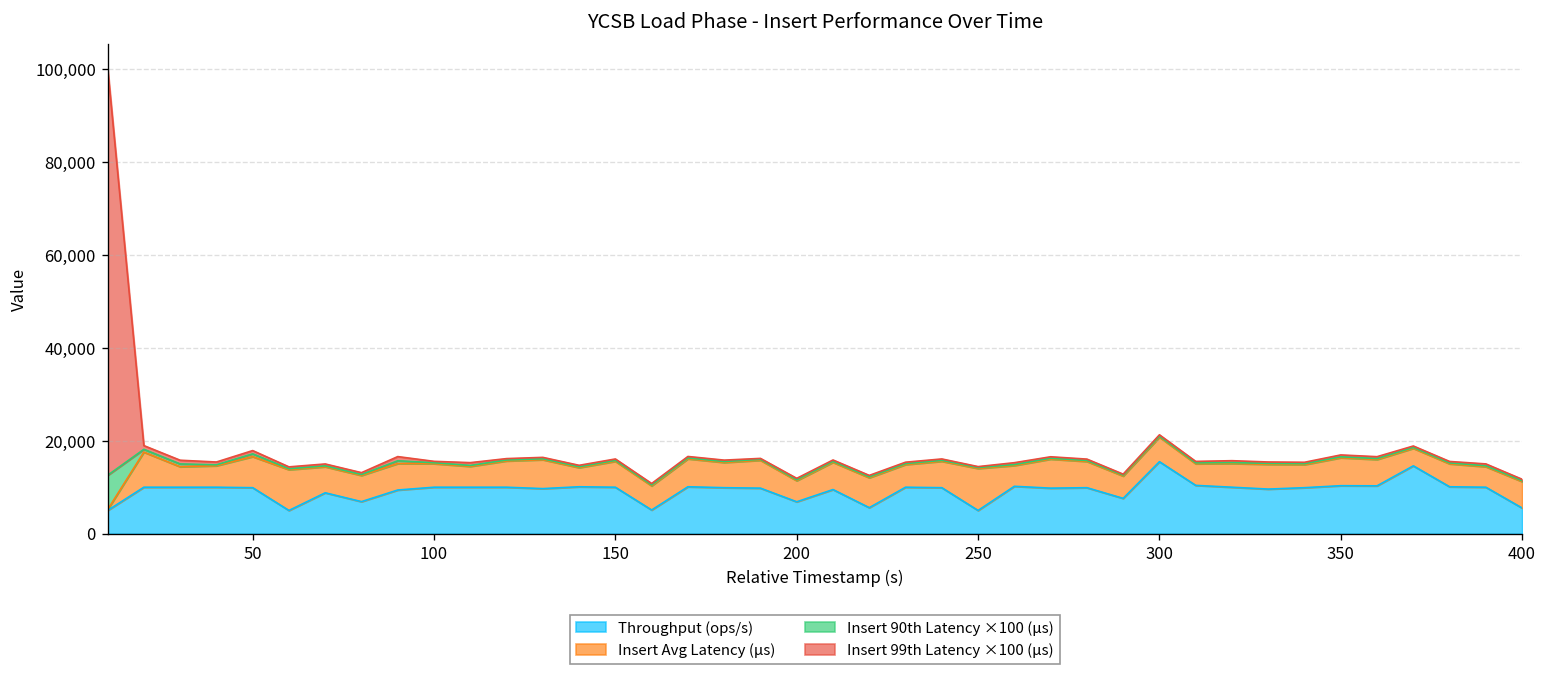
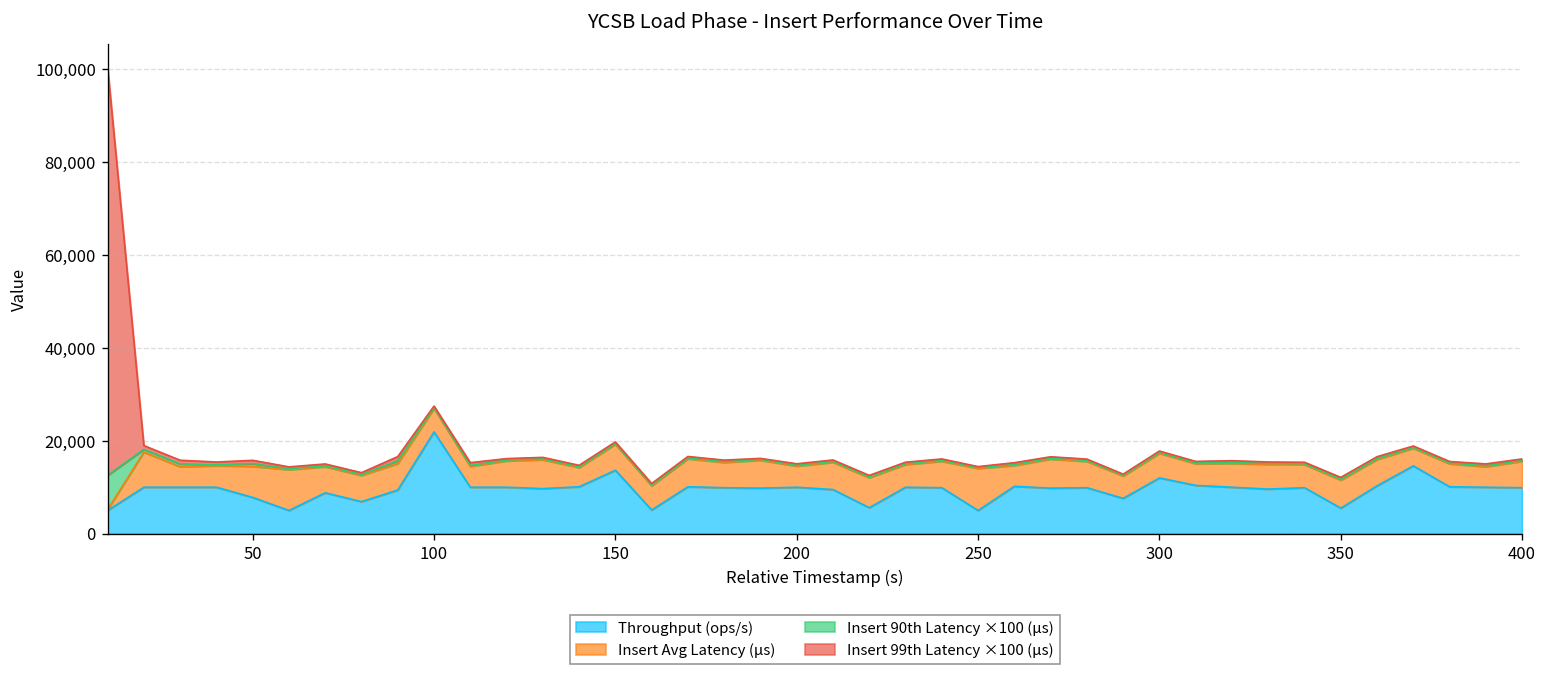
Throughput (ops/s), 50: 10,000 -> 8,000
Throughput (ops/s), 100: 10,000 -> 22,000
Throughput (ops/s), 150: 10,000 -> 14,000
Throughput (ops/s), 200: 7,000 -> 10,000
Throughput (ops/s), 300: 15,000 -> 12,000
Throughput (ops/s), 350: 10,000 -> 6,000
Throughput (ops/s), 400: 6,000 -> 10,000
